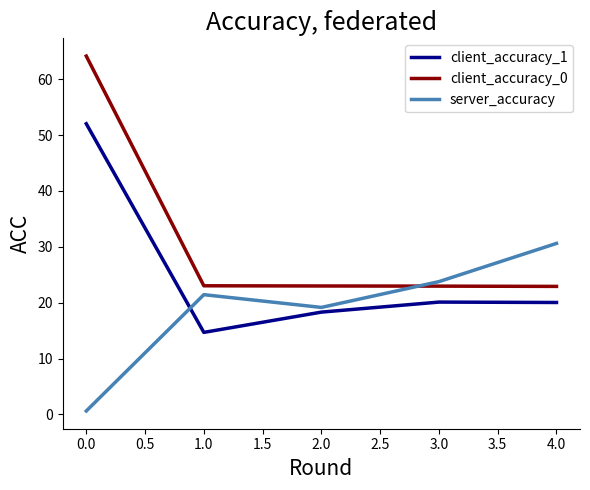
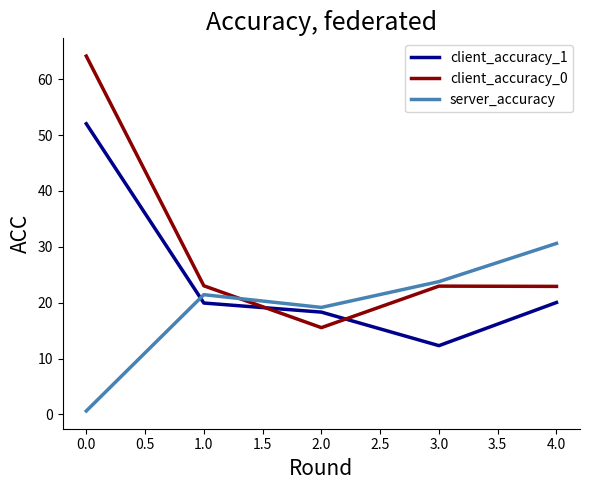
client_accuracy_1, 1.0: 15 -> 20
client_accuracy_0, 2.0: 23 -> 16
client_accuracy_1, 3.0: 20 -> 12
